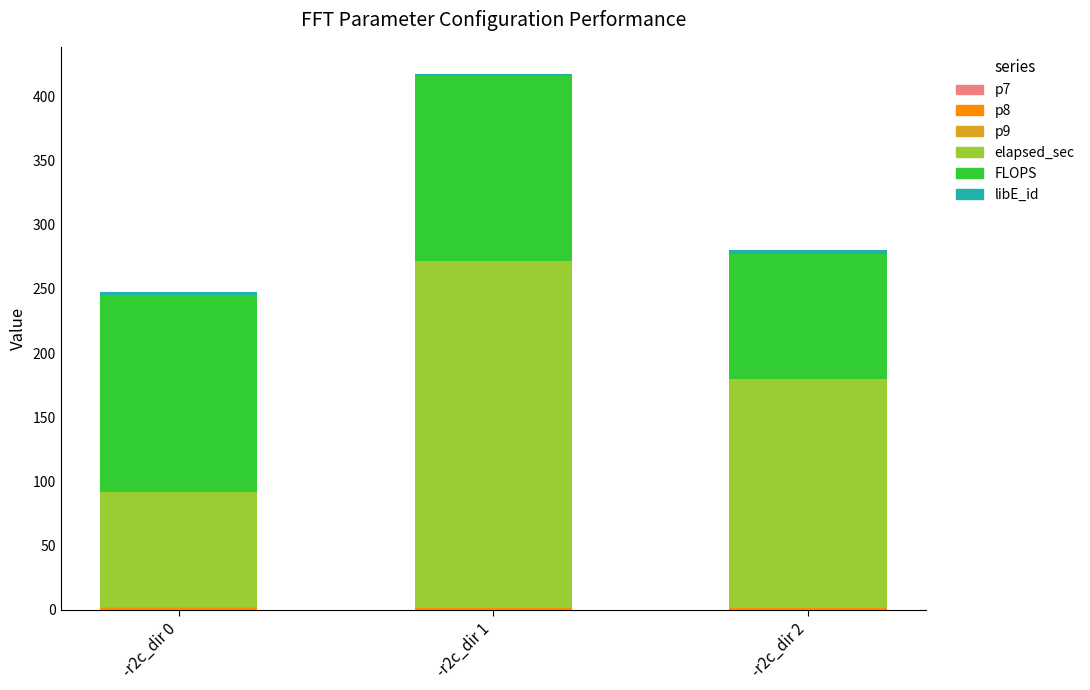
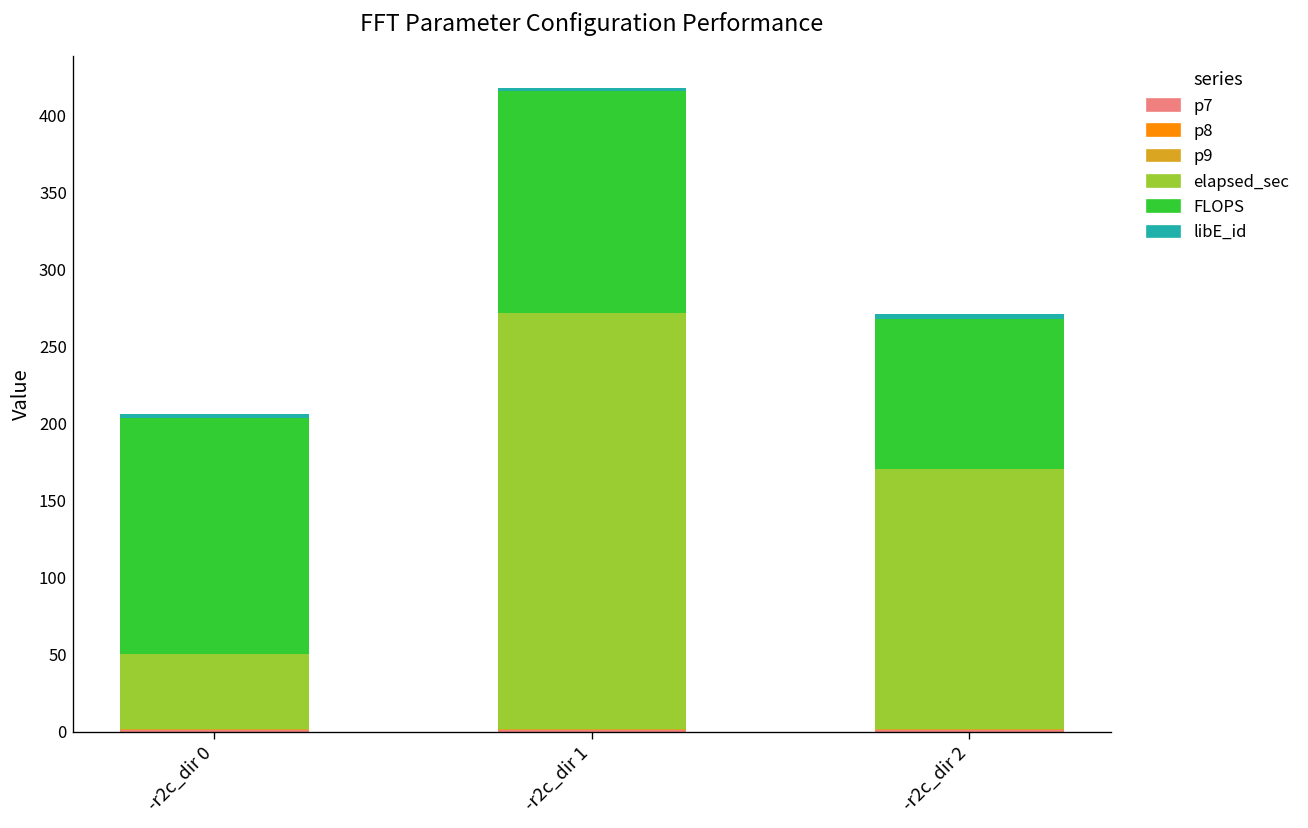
elapsed_sec, -r2c_dir 0: 90 -> 49
elapsed_sec, -r2c_dir 2: 178 -> 169
